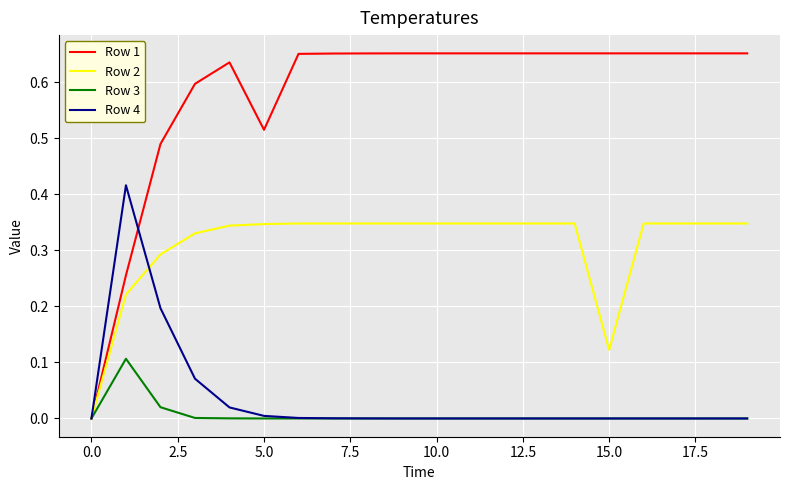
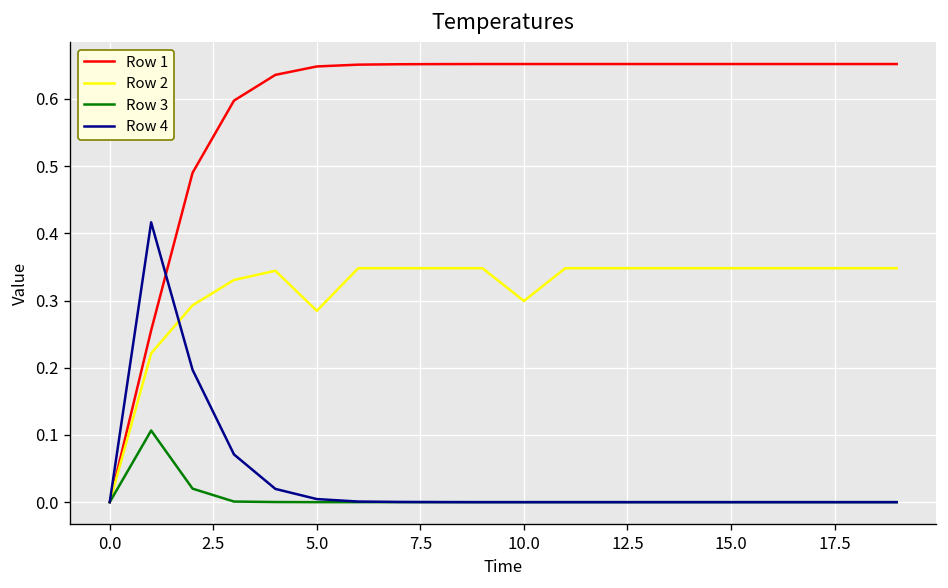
Row 1, 5.0: 0.52 -> 0.65
Row 2, 5.0: 0.35 -> 0.28
Row 2, 10.0: 0.35 -> 0.30
Row 2, 15.0: 0.12 -> 0.35
